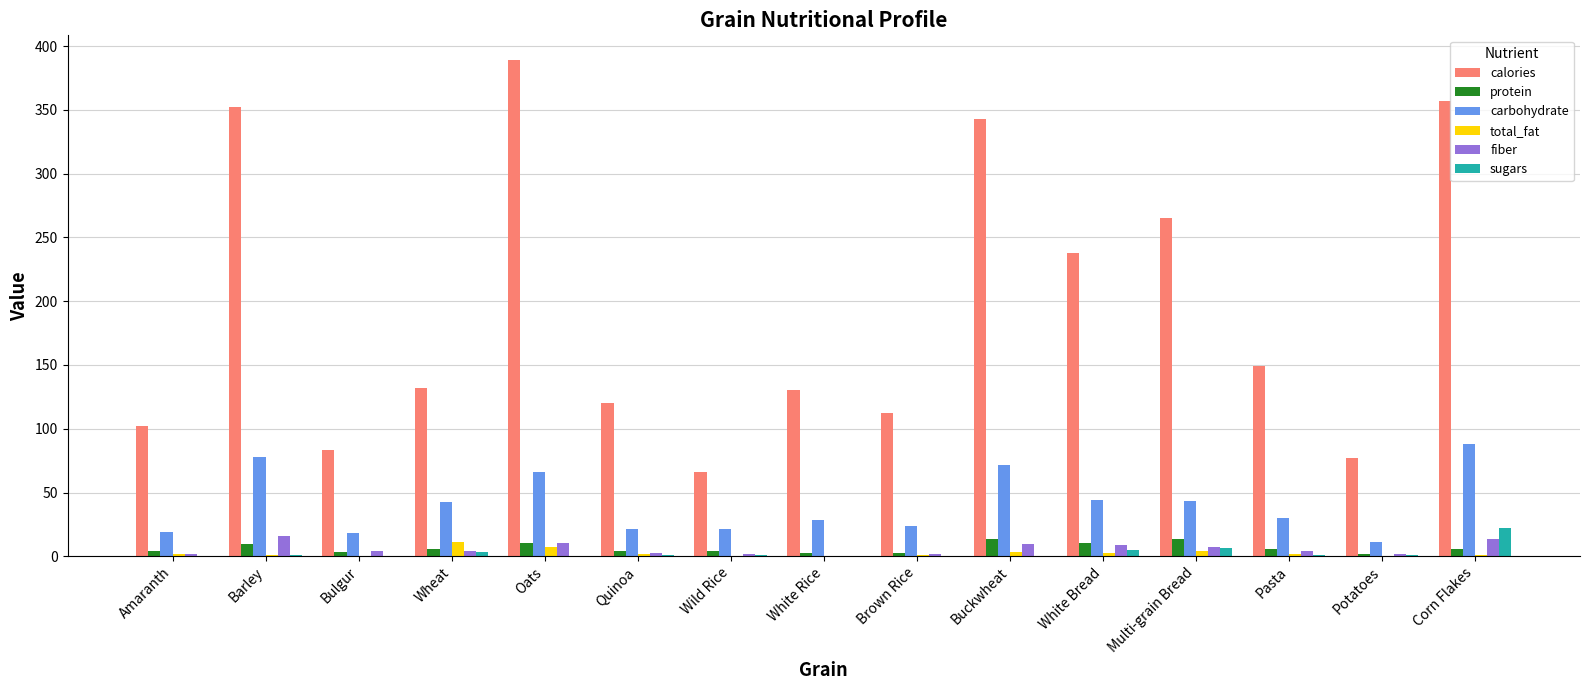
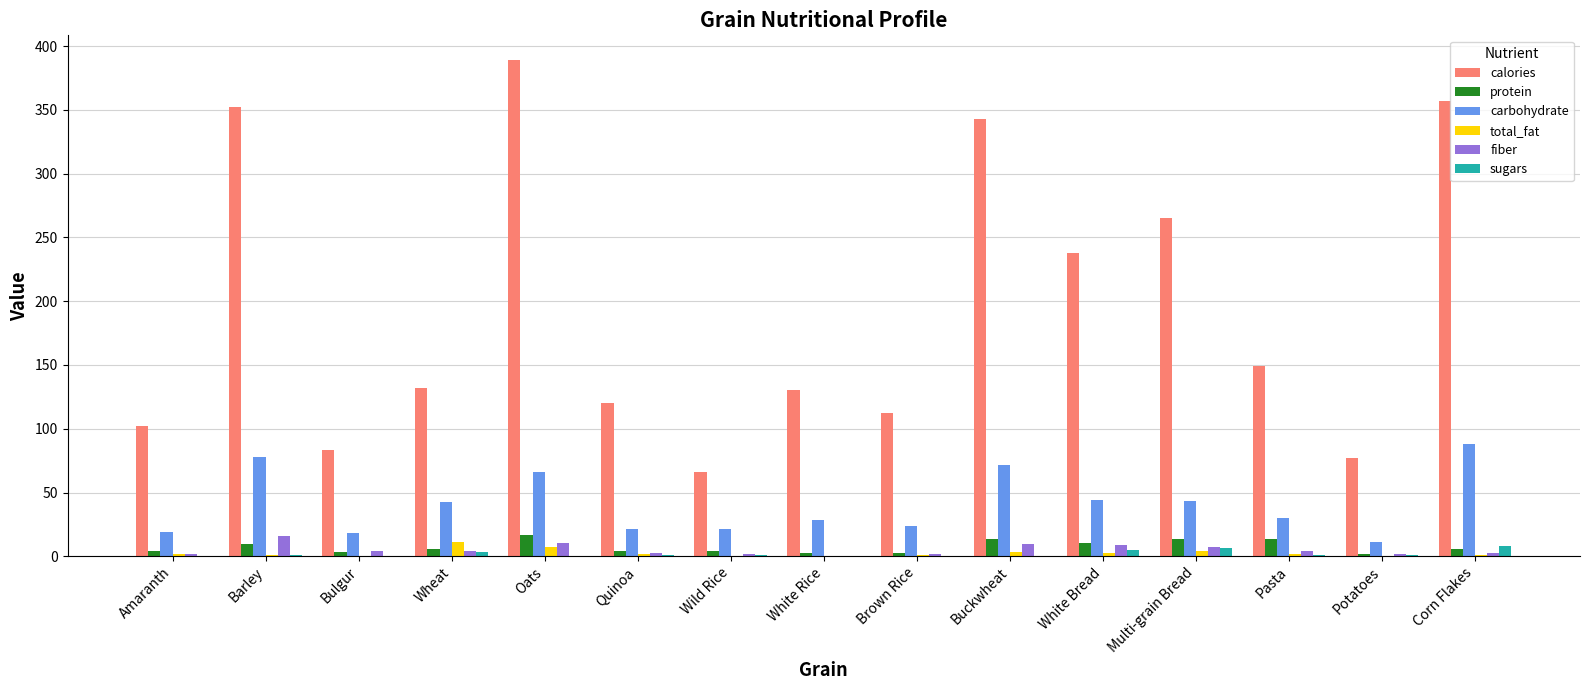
protein, Oats: 11 -> 17
protein, Pasta: 6 -> 14
fiber, Corn Flakes: 14 -> 3
sugars, Corn Flakes: 22 -> 8
